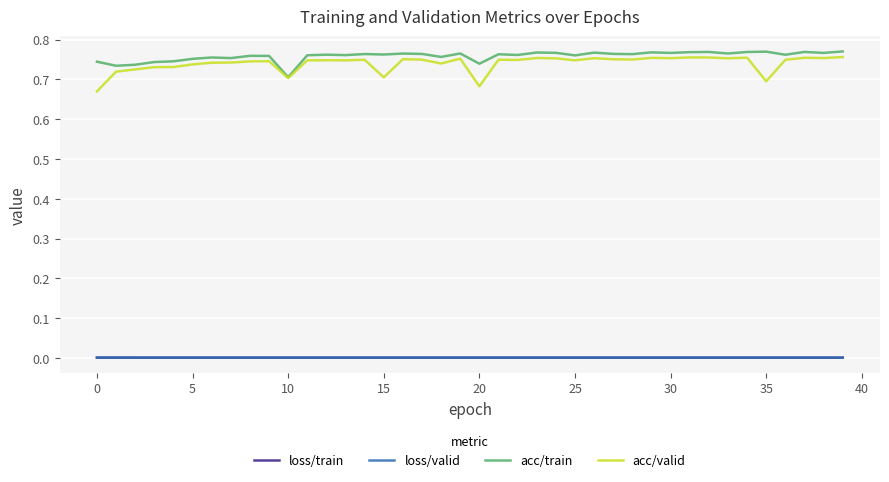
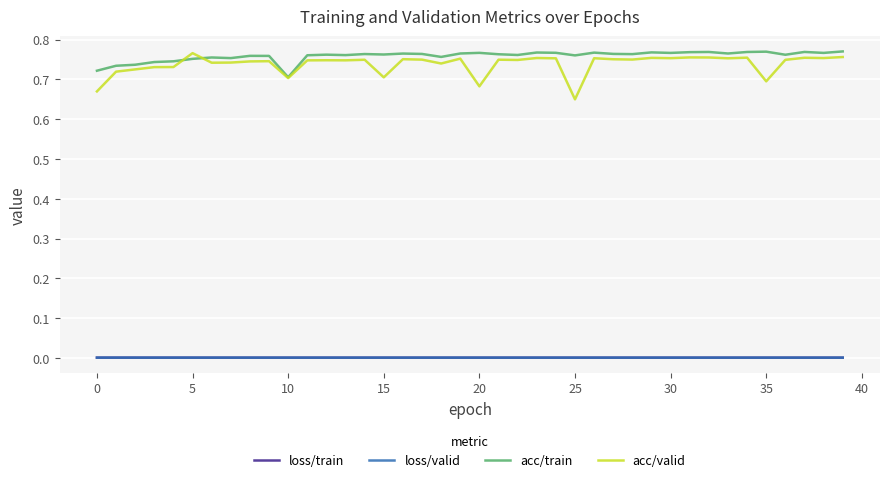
acc/train, 0: 0.74 -> 0.72
acc/valid, 5: 0.74 -> 0.77
acc/train, 20: 0.74 -> 0.77
acc/valid, 25: 0.75 -> 0.65
